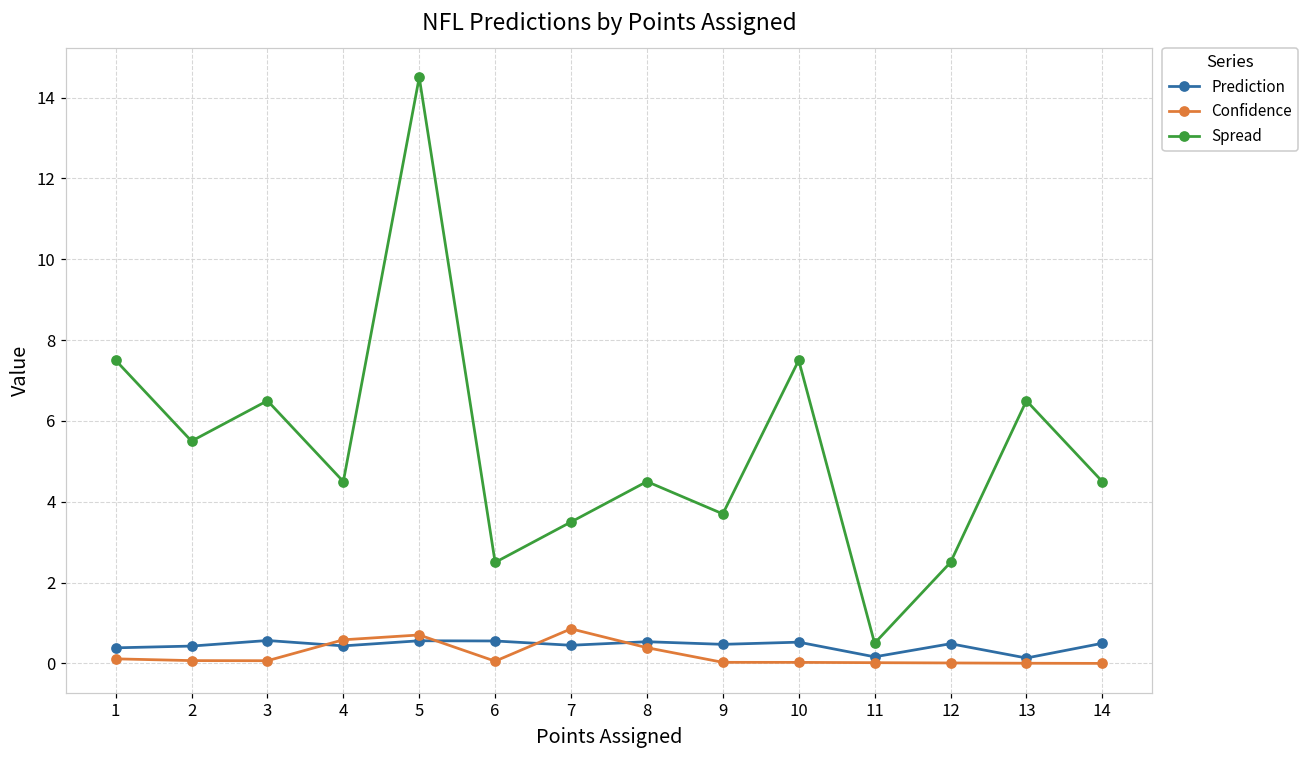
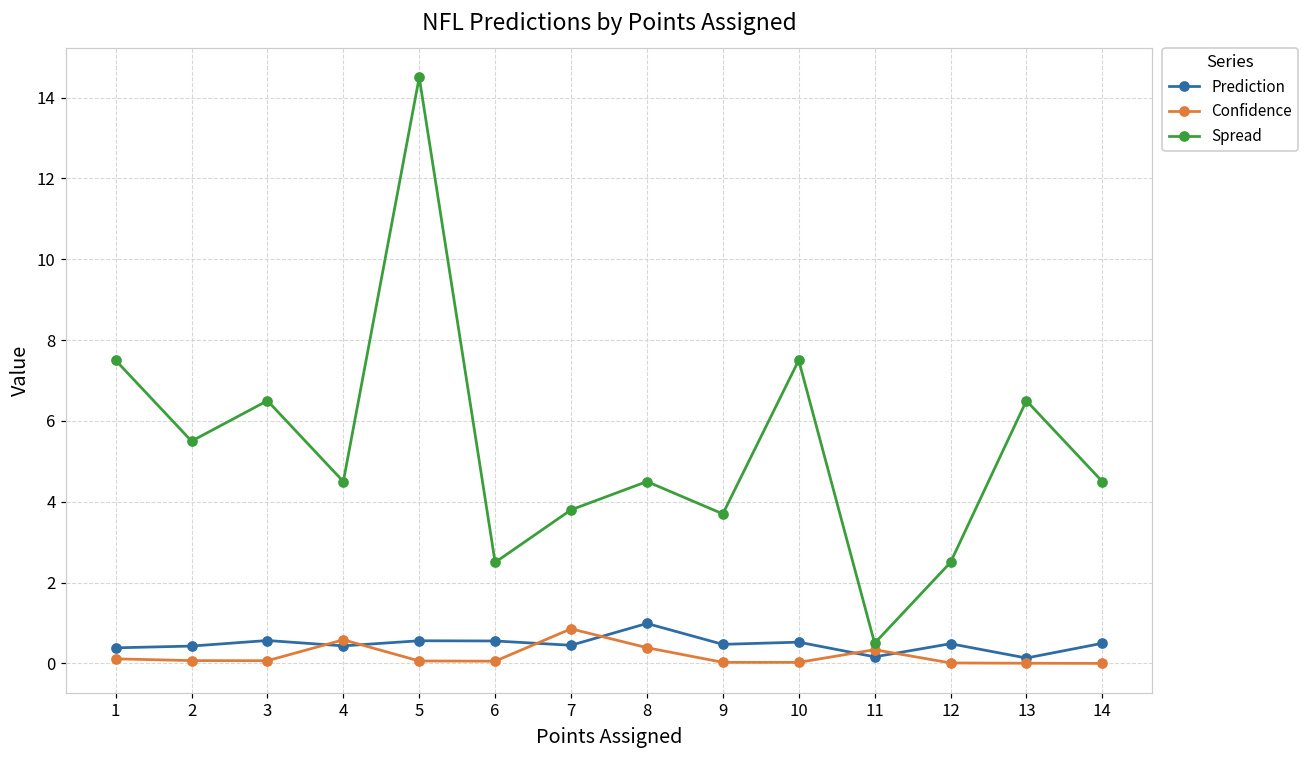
Confidence, 5: 0.7 -> 0.1
Spread, 7: 3.5 -> 3.8
Prediction, 8: 0.5 -> 1.0
Confidence, 11: 0.0 -> 0.3
